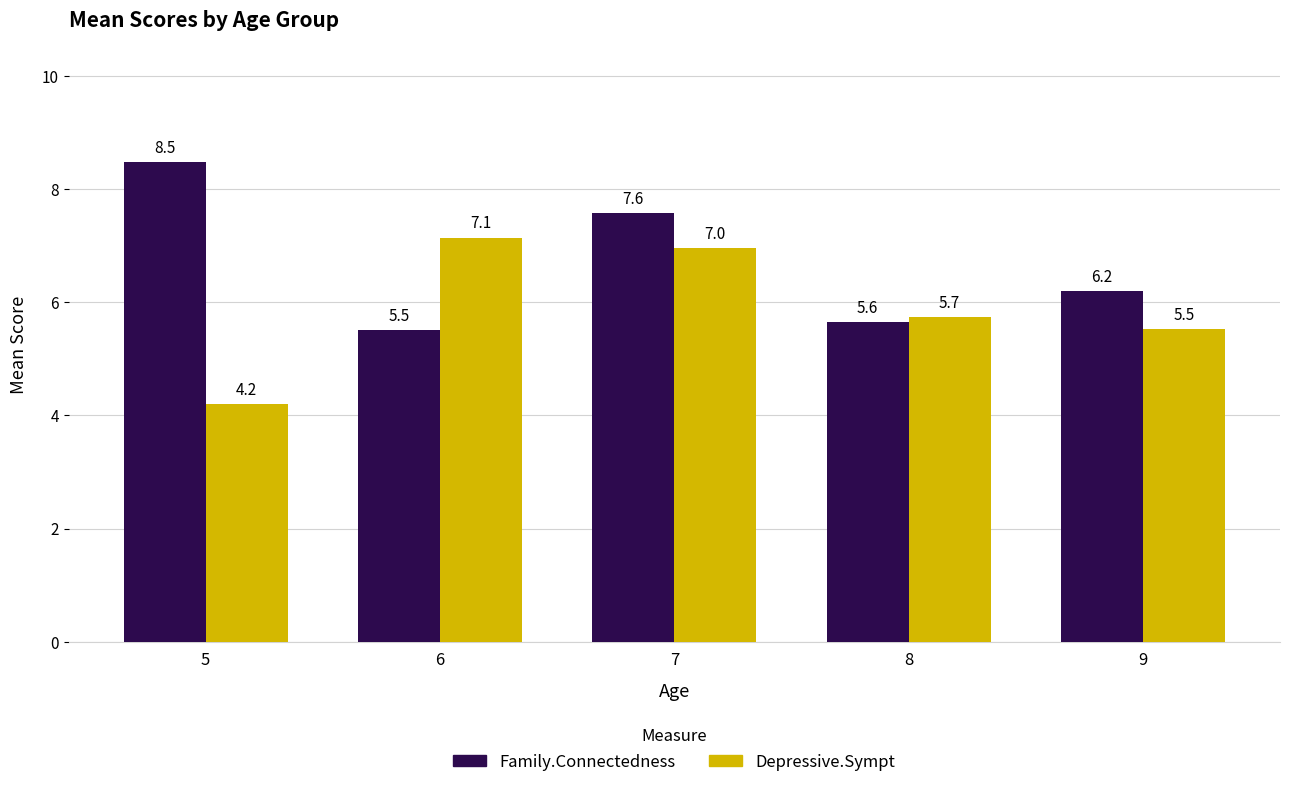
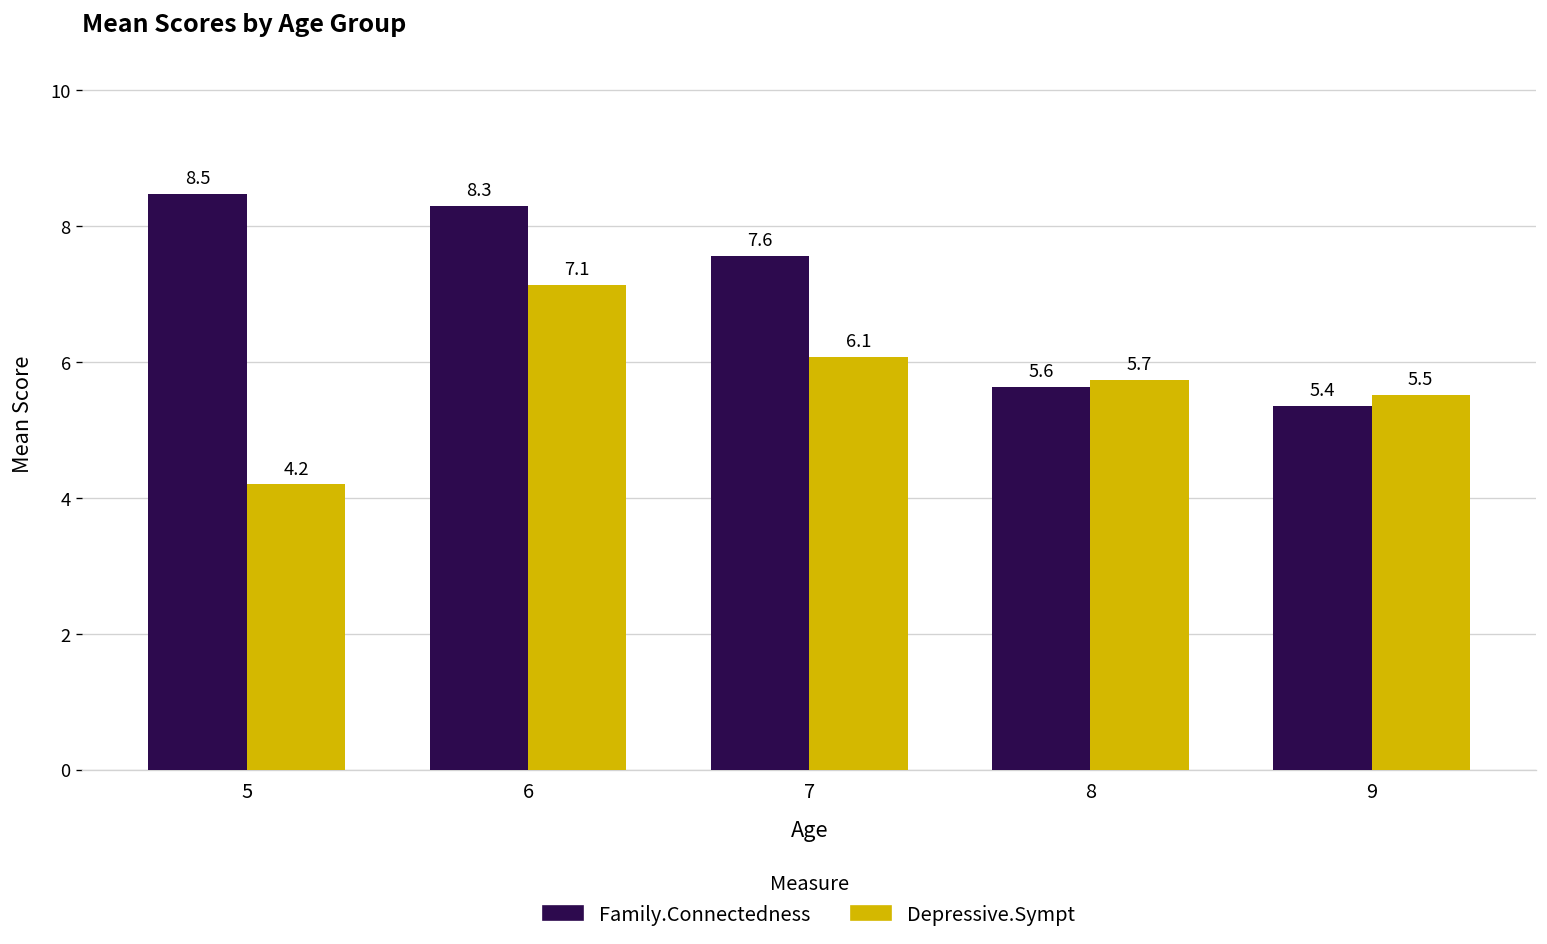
Family.Connectedness, 6: 5.5 -> 8.3
Depressive.Sympt, 7: 7.0 -> 6.1
Family.Connectedness, 9: 6.2 -> 5.4
